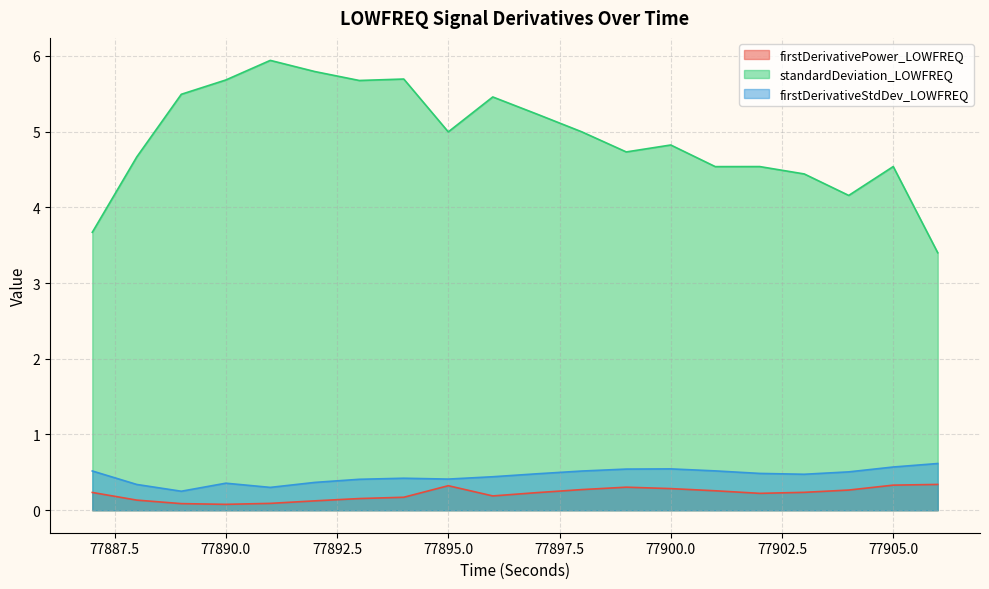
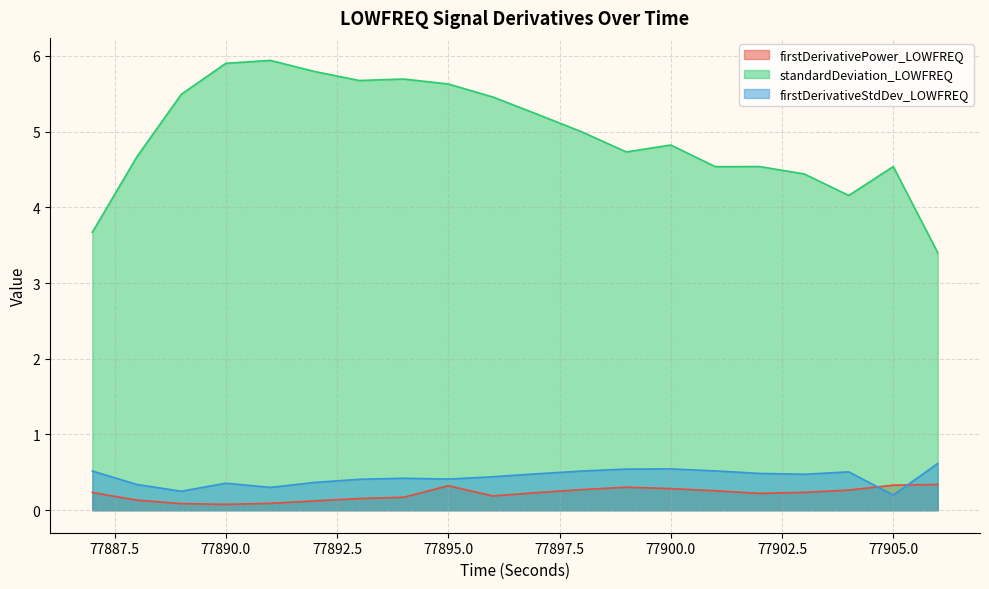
standardDeviation_LOWFREQ, 77890.0: 5.7 -> 5.9
standardDeviation_LOWFREQ, 77895.0: 5.0 -> 5.6
firstDerivativeStdDev_LOWFREQ, 77905.0: 0.6 -> 0.2
